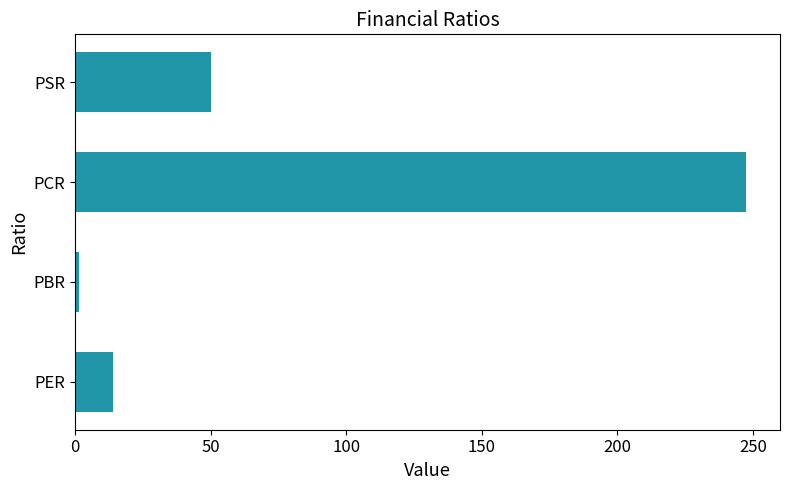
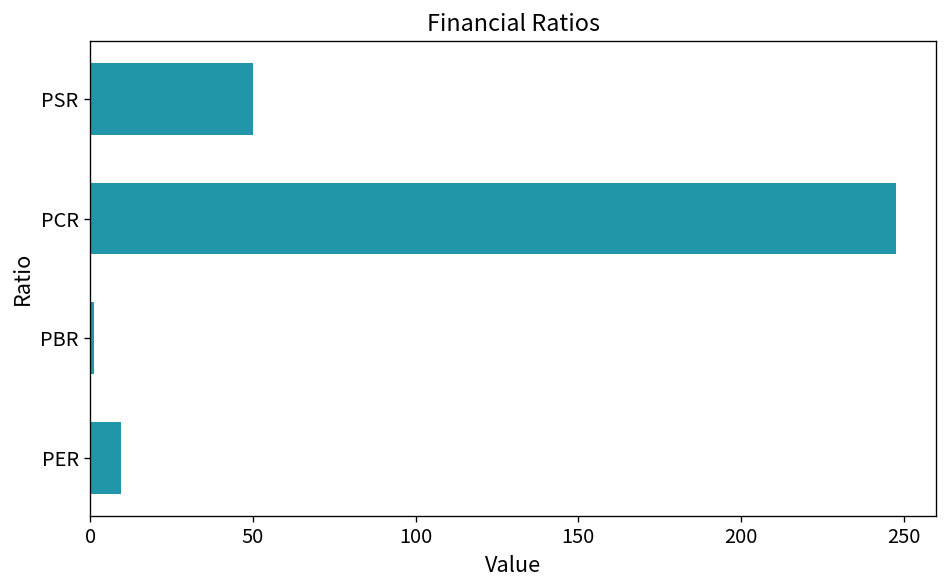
PER: 14 -> 9
